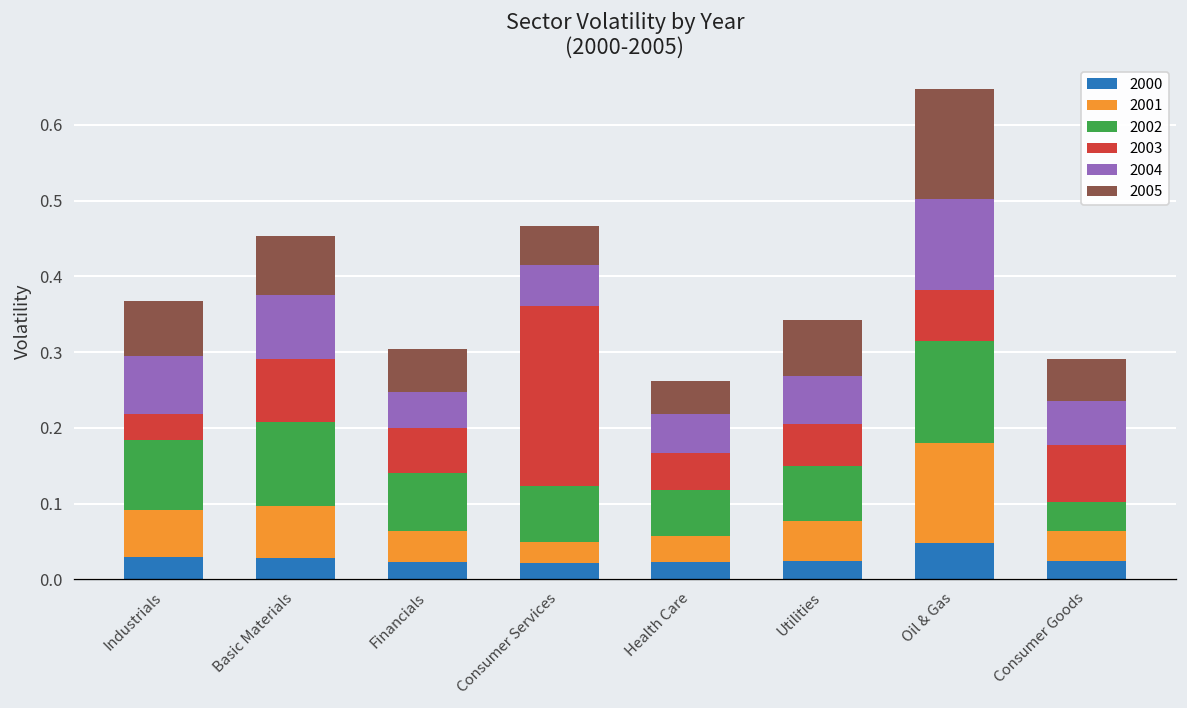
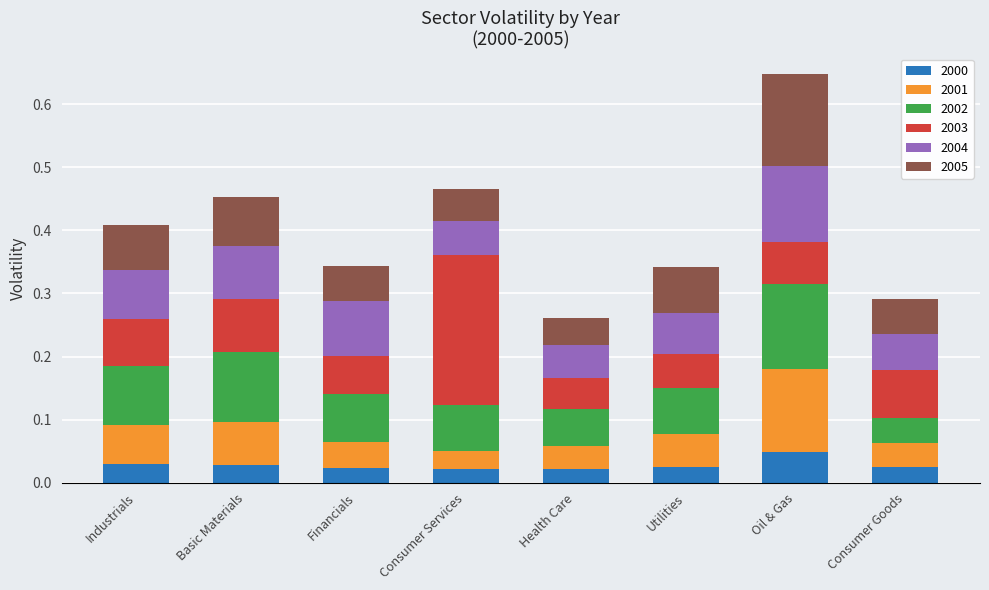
2003, Industrials: 0.03 -> 0.08
2004, Financials: 0.05 -> 0.09
